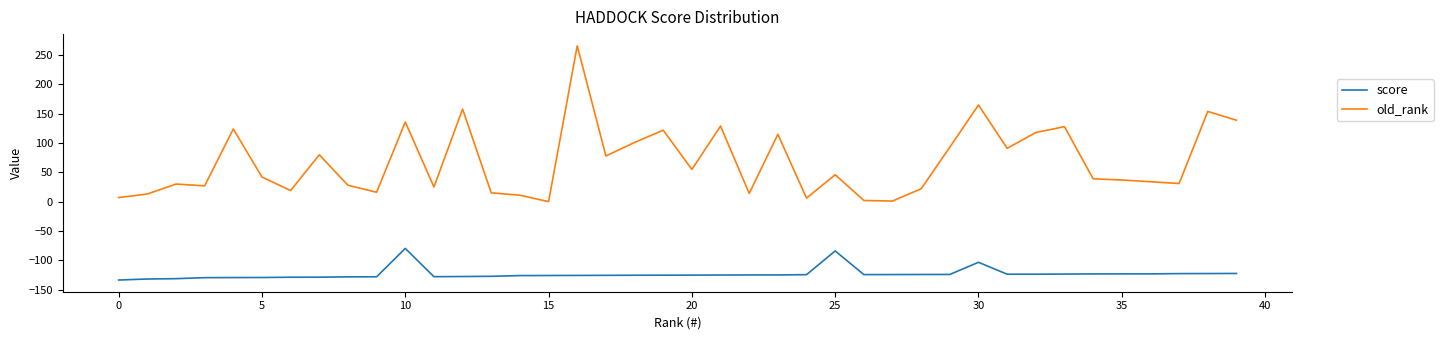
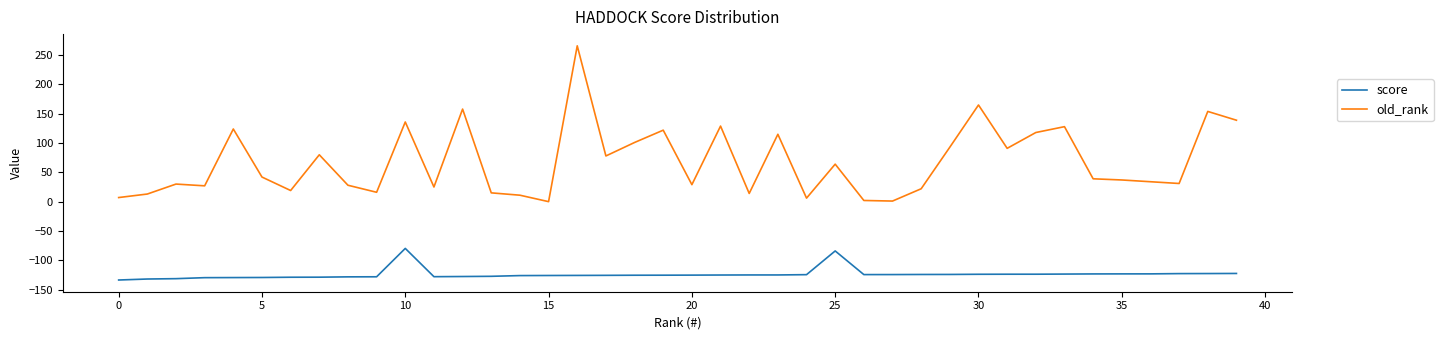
old_rank, 20: 60 -> 30
old_rank, 25: 50 -> 60
score, 30: -100 -> -120
